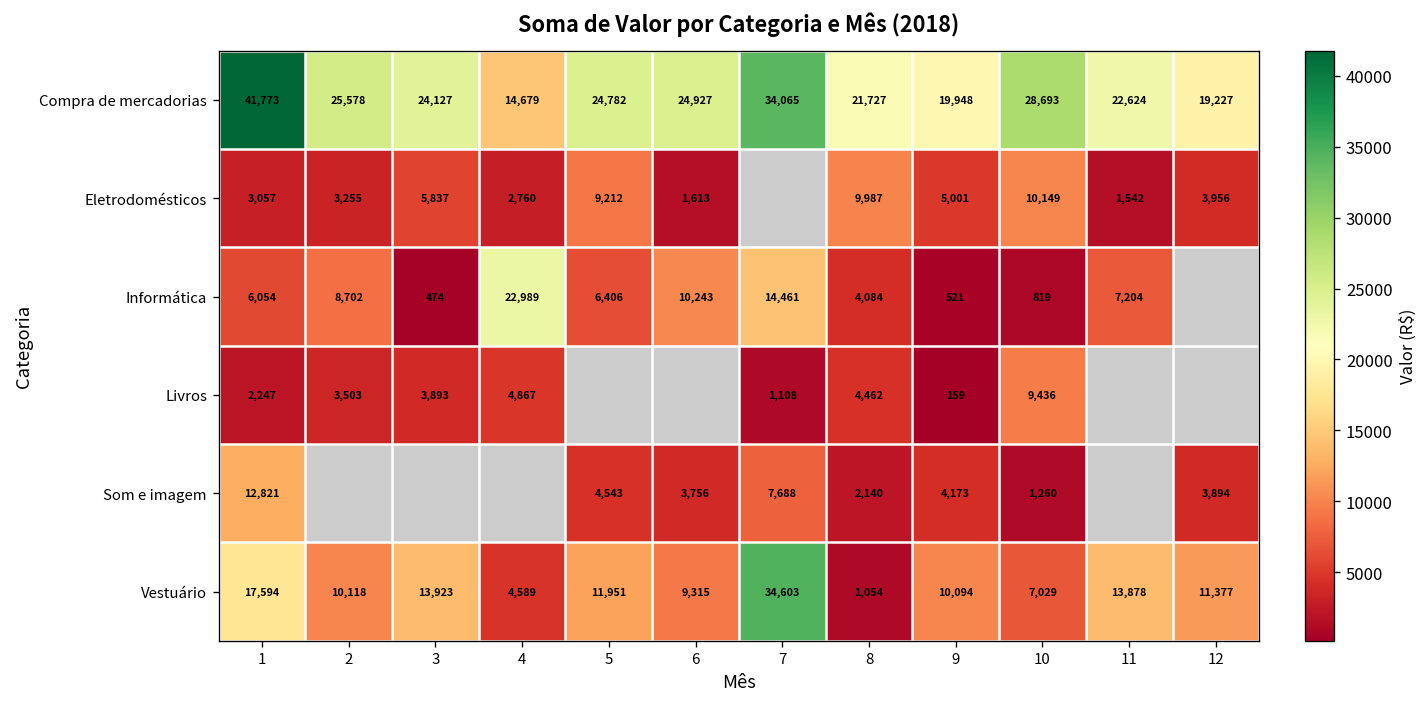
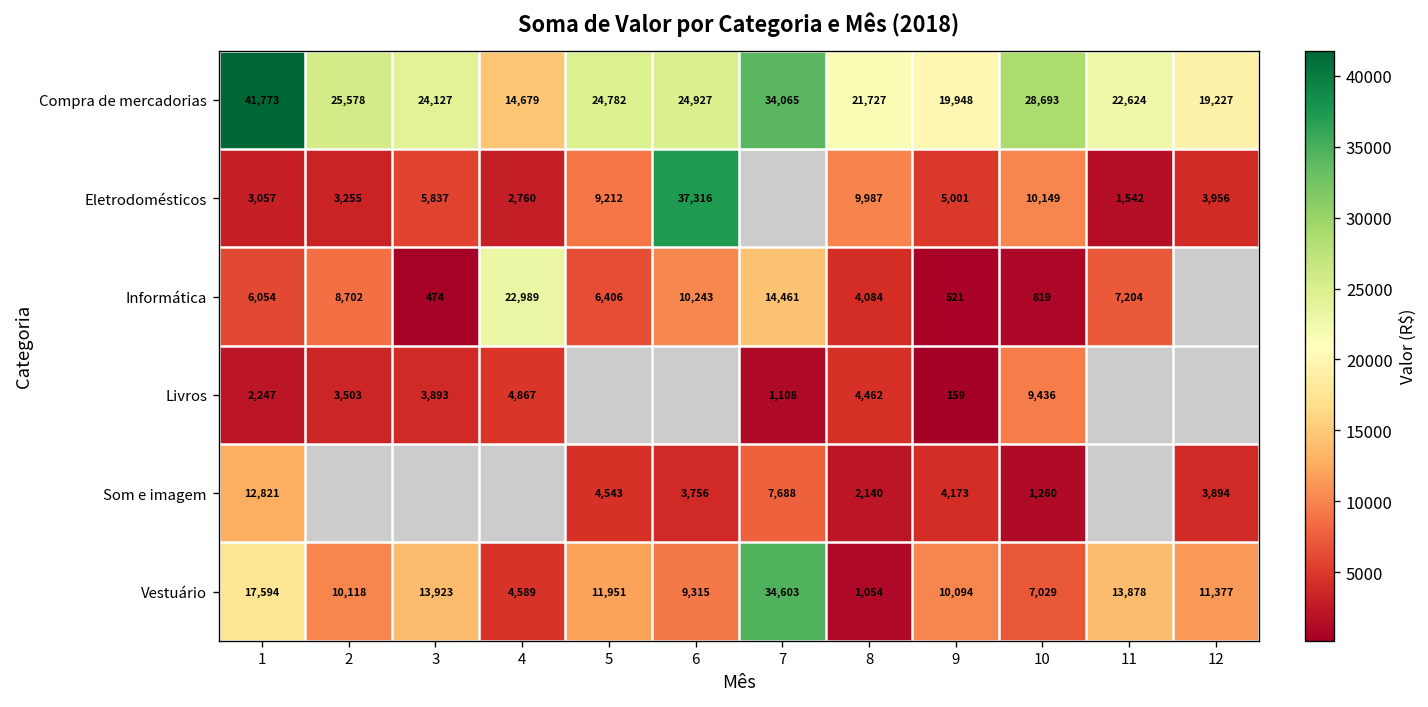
Eletrodomésticos, 6: 1,613 -> 37,316
